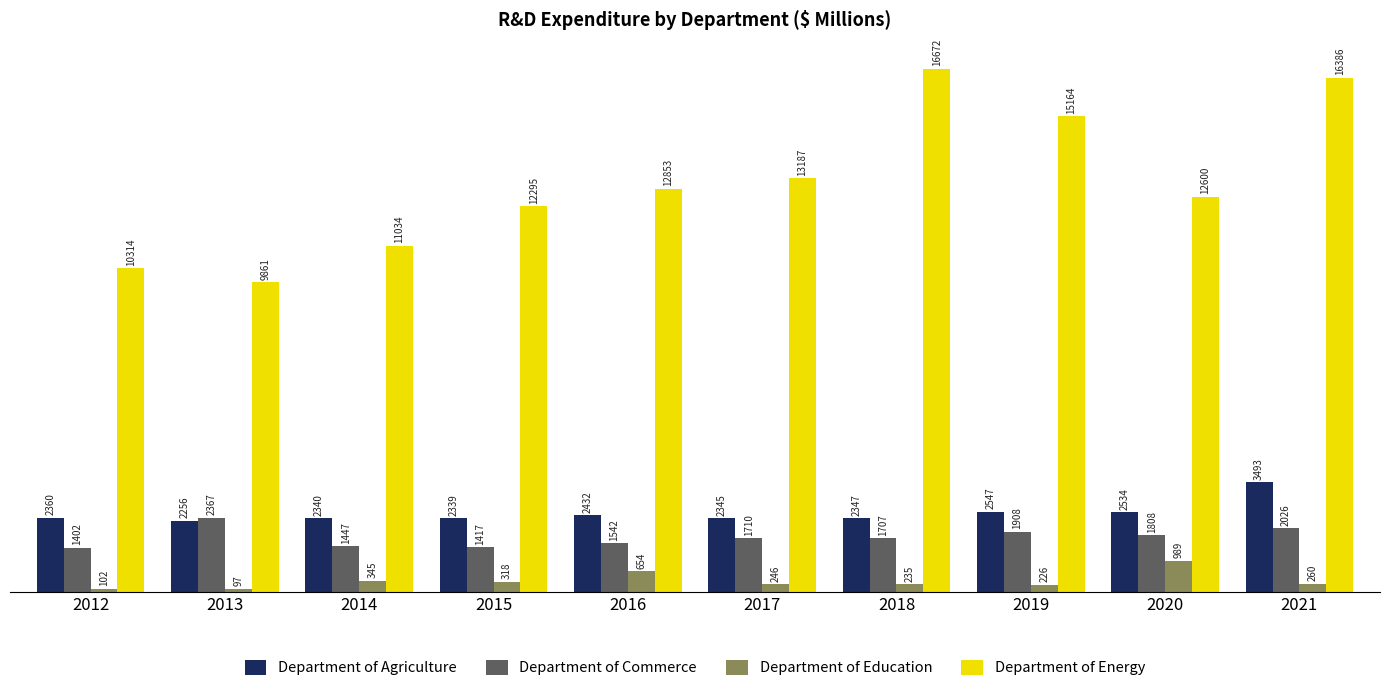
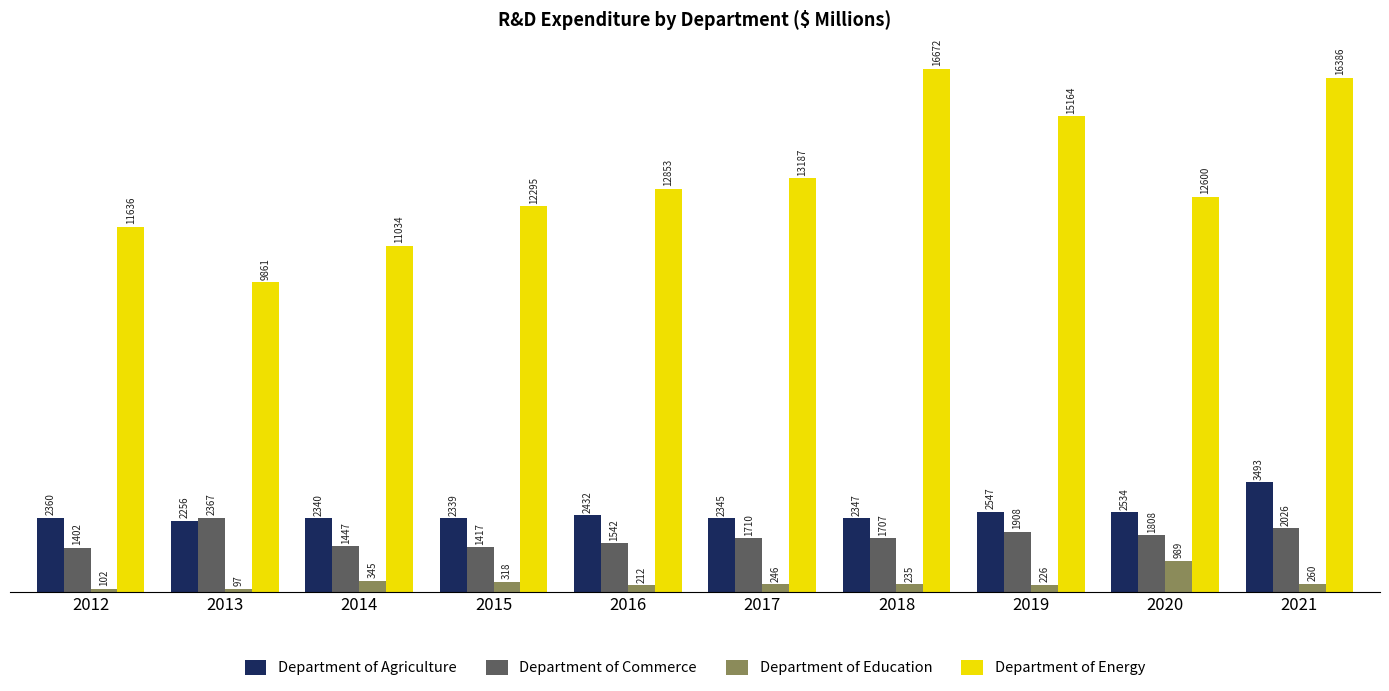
Department of Energy, 2012: 10314 -> 11636
Department of Education, 2016: 654 -> 212
